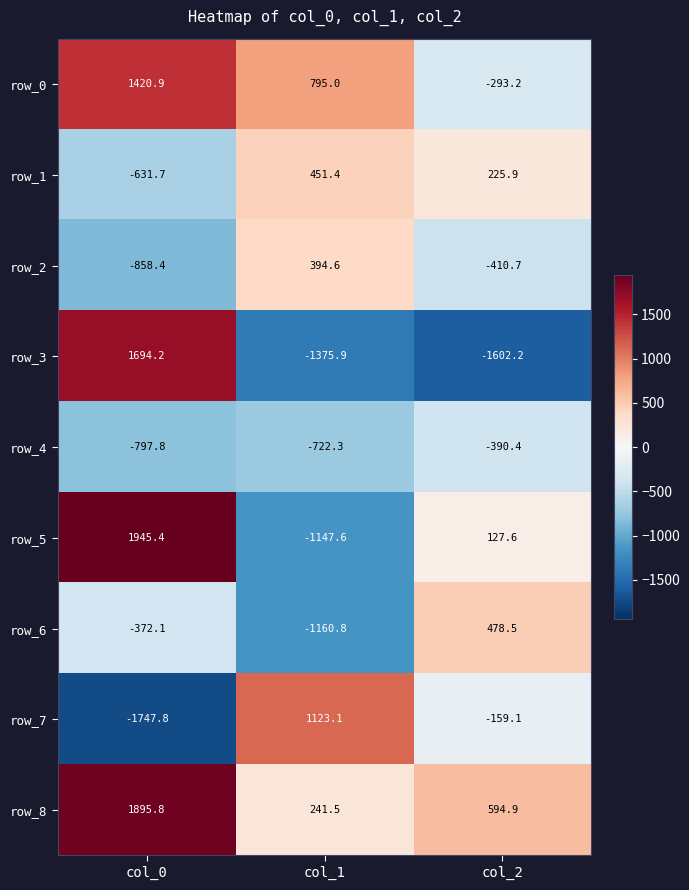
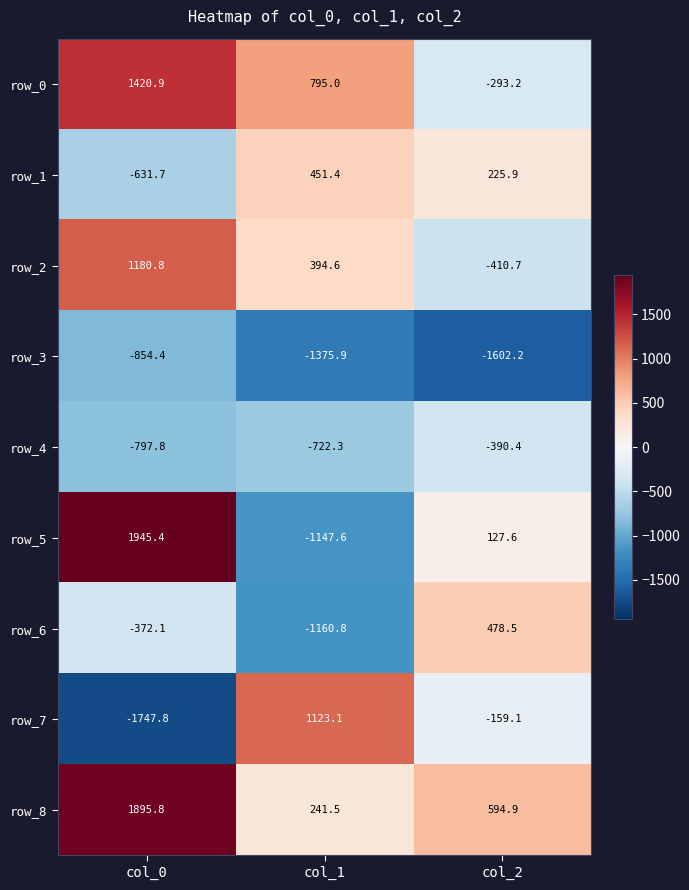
row_2, col_0: -858.4 -> 1180.8
row_3, col_0: 1694.2 -> -854.4
